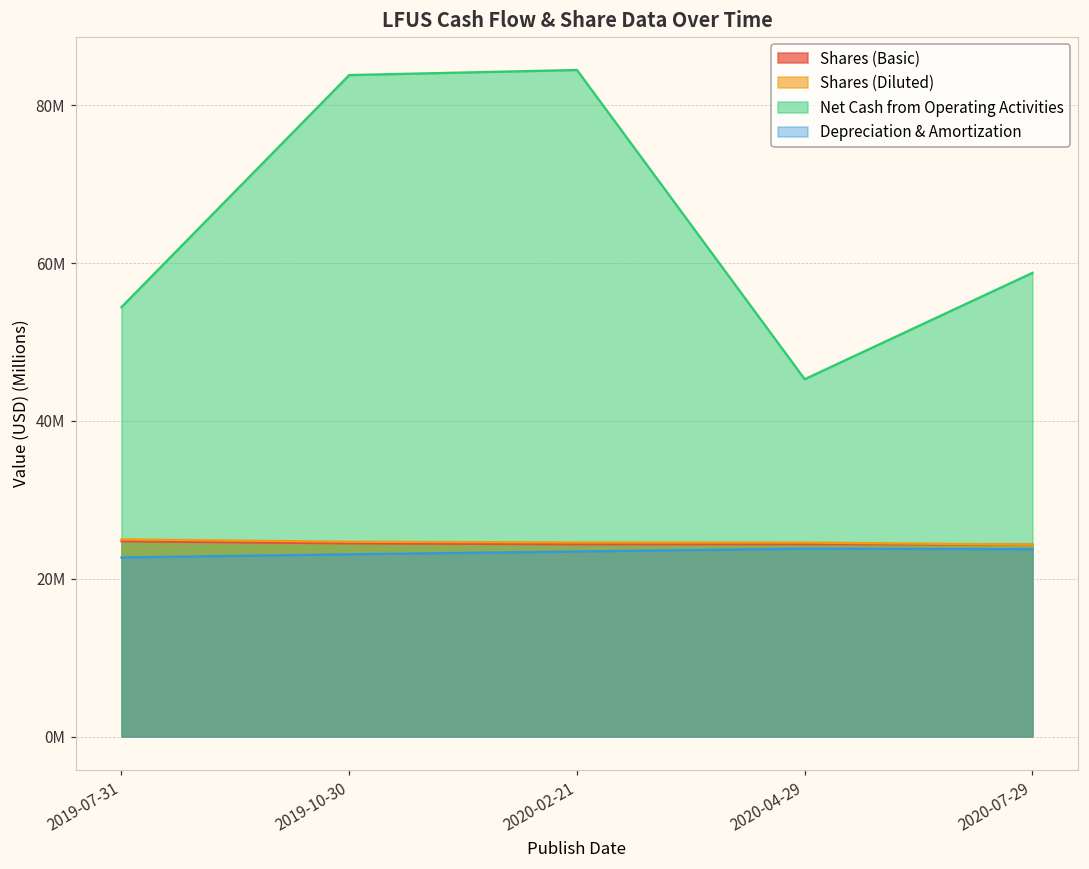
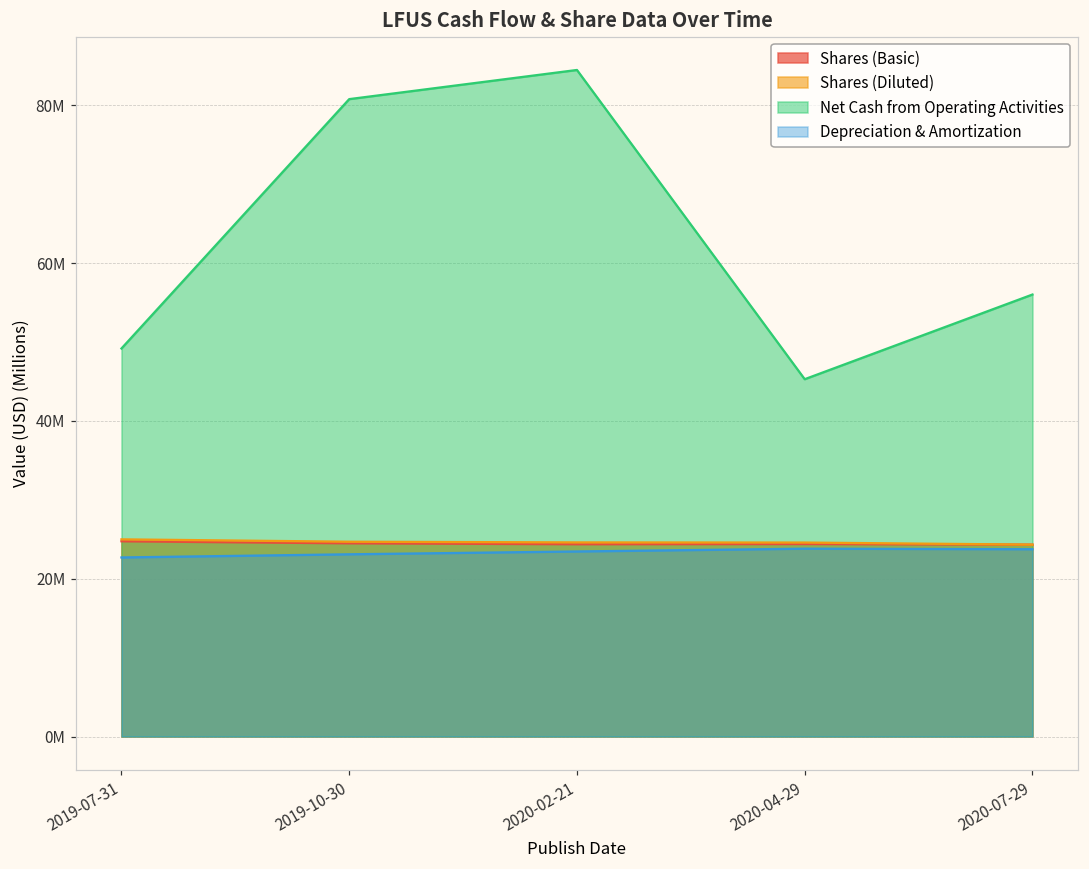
Net Cash from Operating Activities, 2019-07-31: 54000000 -> 49000000
Net Cash from Operating Activities, 2019-10-30: 84000000 -> 81000000
Net Cash from Operating Activities, 2020-07-29: 59000000 -> 56000000
